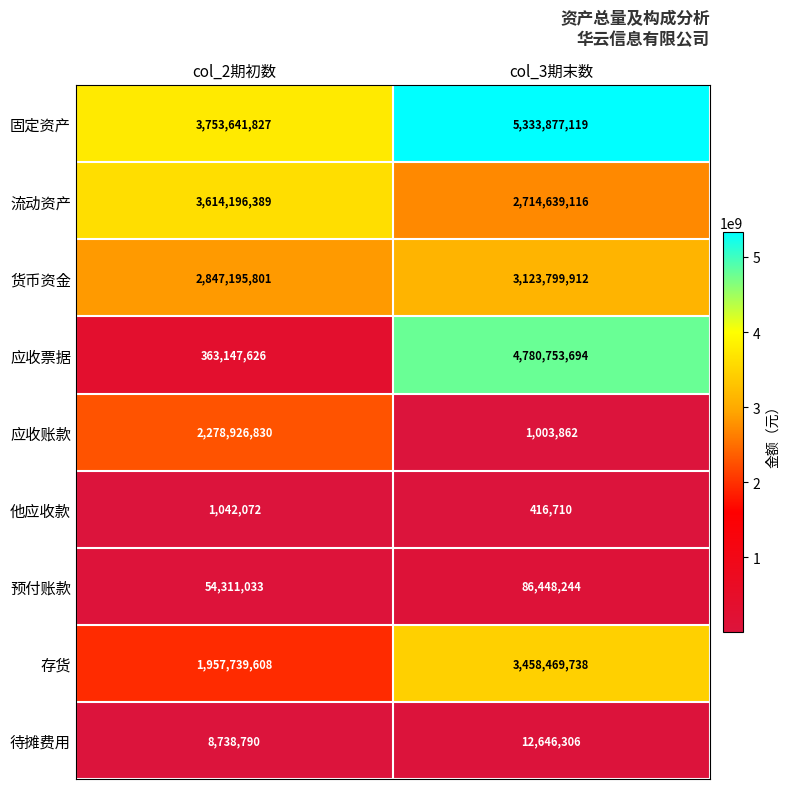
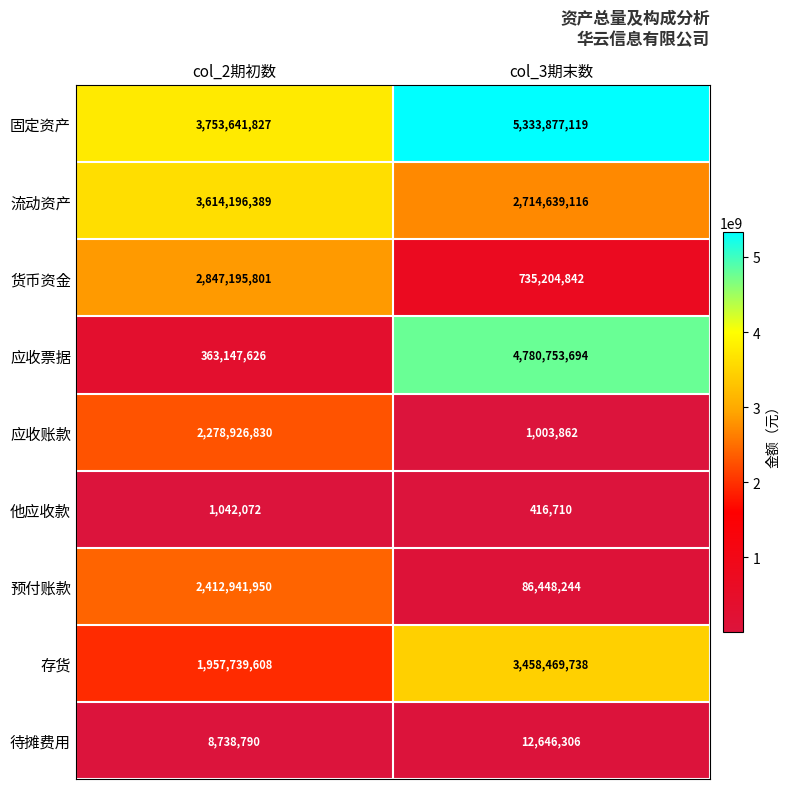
货币资金, col_3期末数: 3,123,799,912 -> 735,204,842
预付账款, col_2期初数: 54,311,033 -> 2,412,941,950
